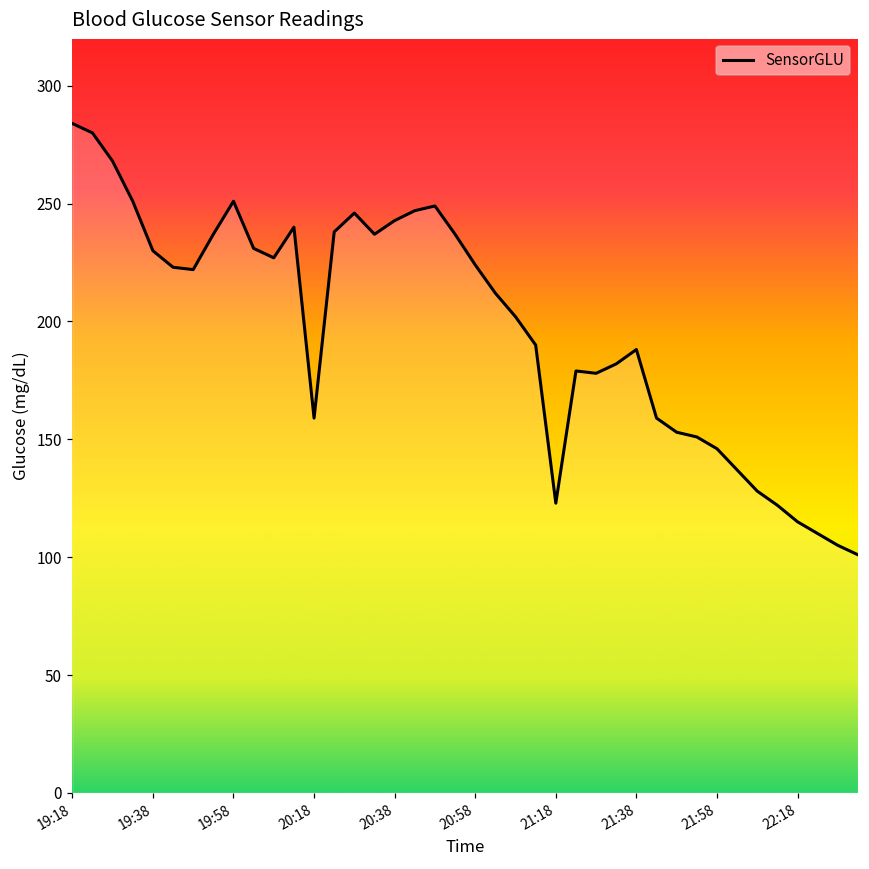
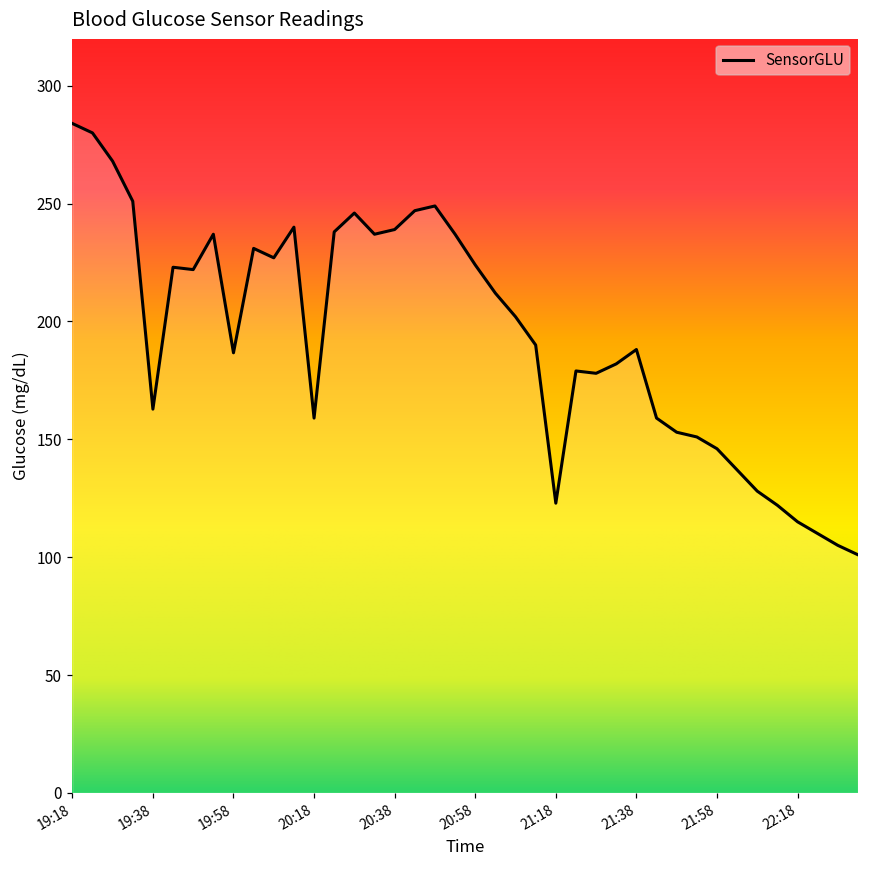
19:38: 230 -> 163
19:58: 251 -> 187
20:38: 243 -> 239
